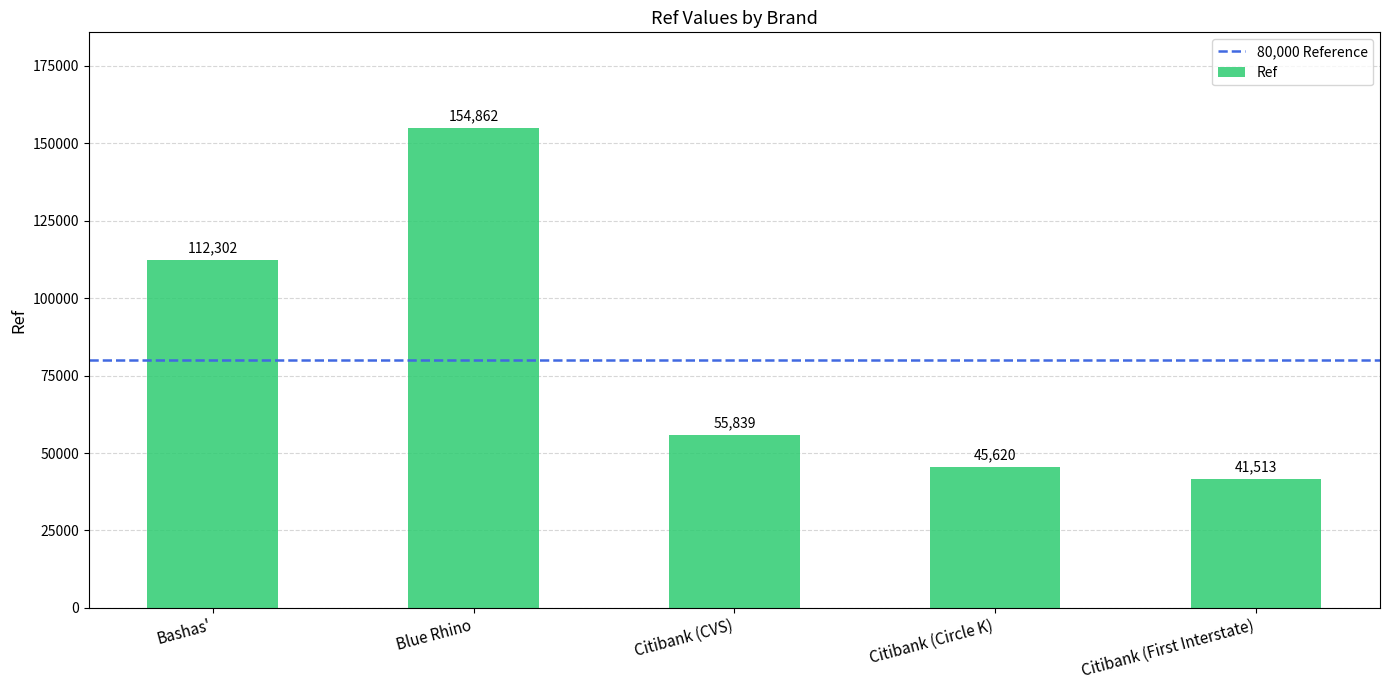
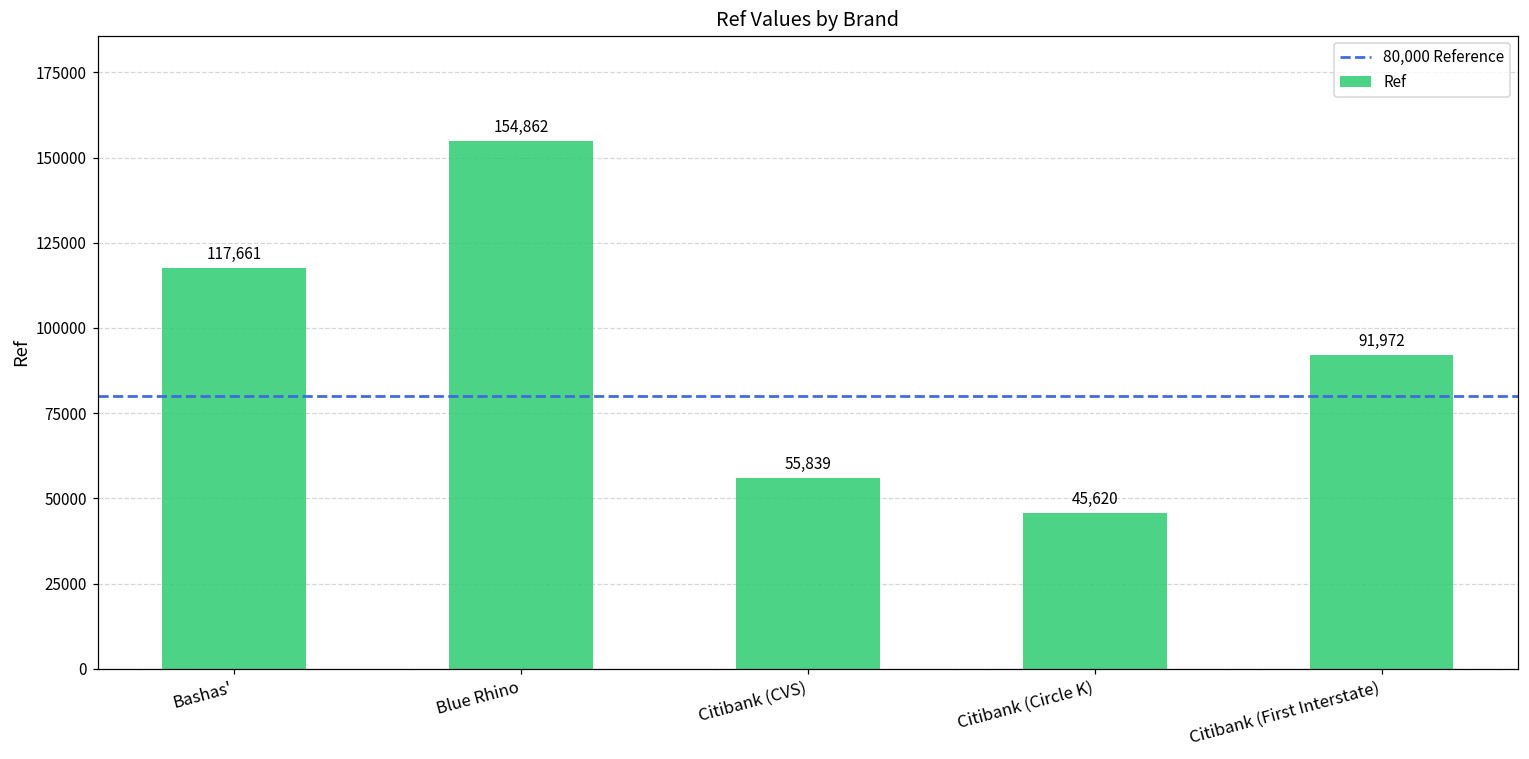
Bashas': 112,302 -> 117,661
Citibank (First Interstate): 41,513 -> 91,972
